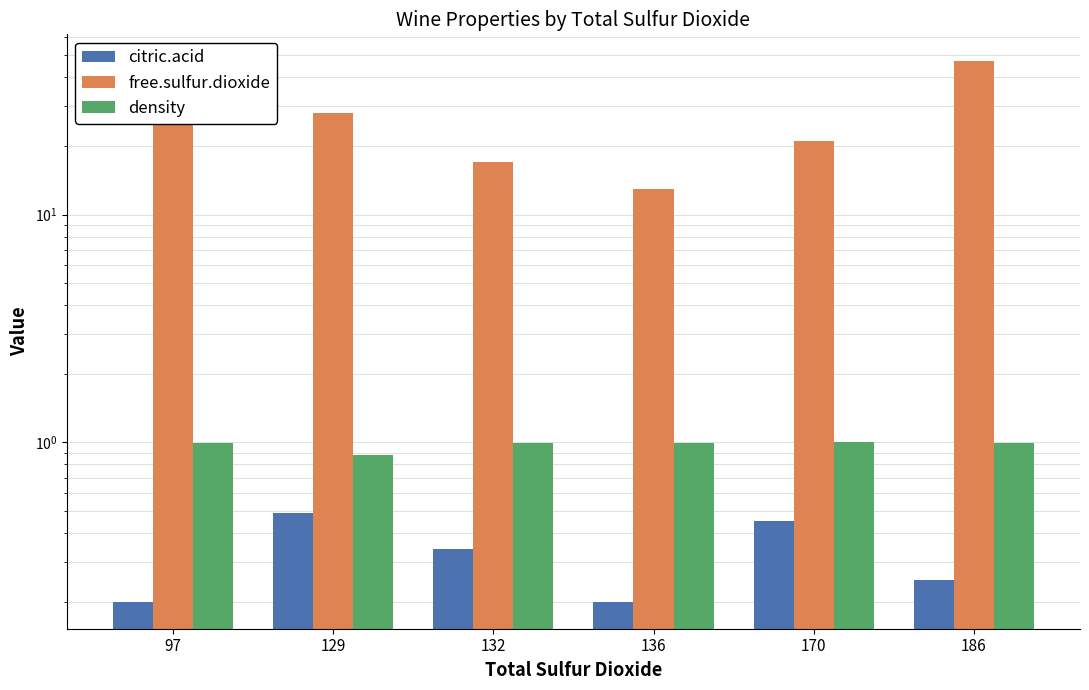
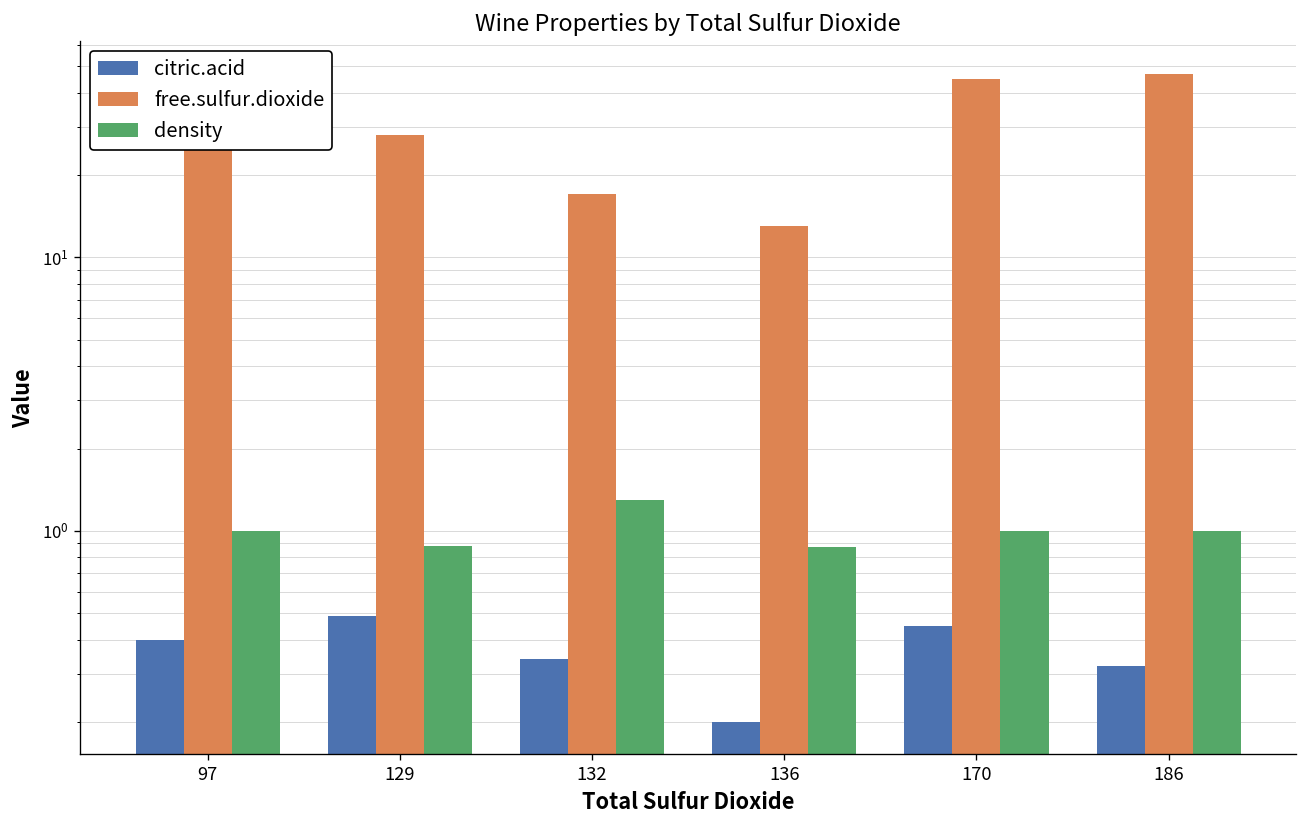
citric.acid, 97: 0.2 -> 0.4
density, 132: 1.0 -> 1.3
density, 136: 1.0 -> 0.87
free.sulfur.dioxide, 170: 21 -> 45
citric.acid, 186: 0.25 -> 0.32
